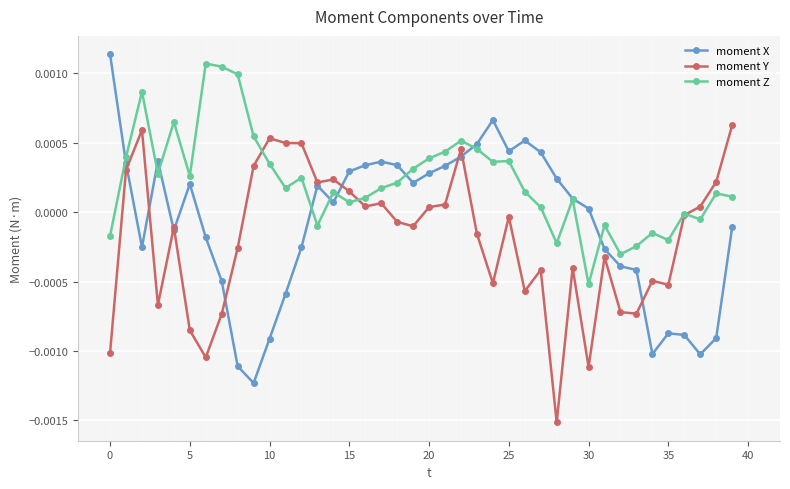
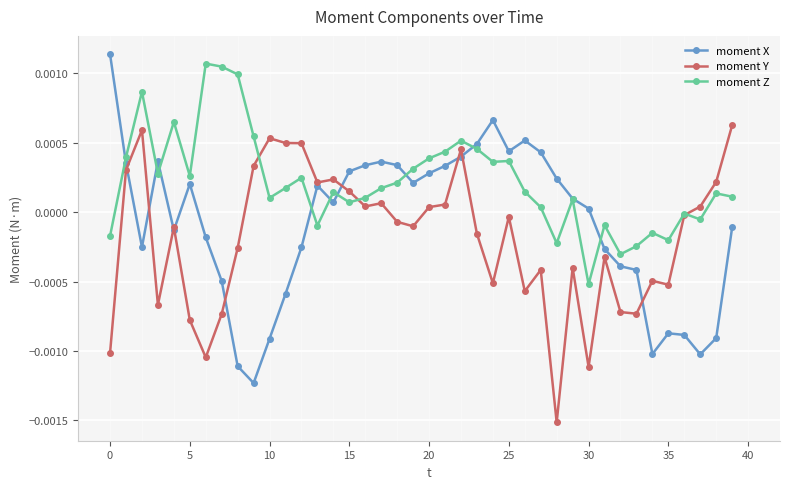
moment Y, 5: -0.00085 -> -0.00078
moment Z, 10: 0.00035 -> 0.00010
